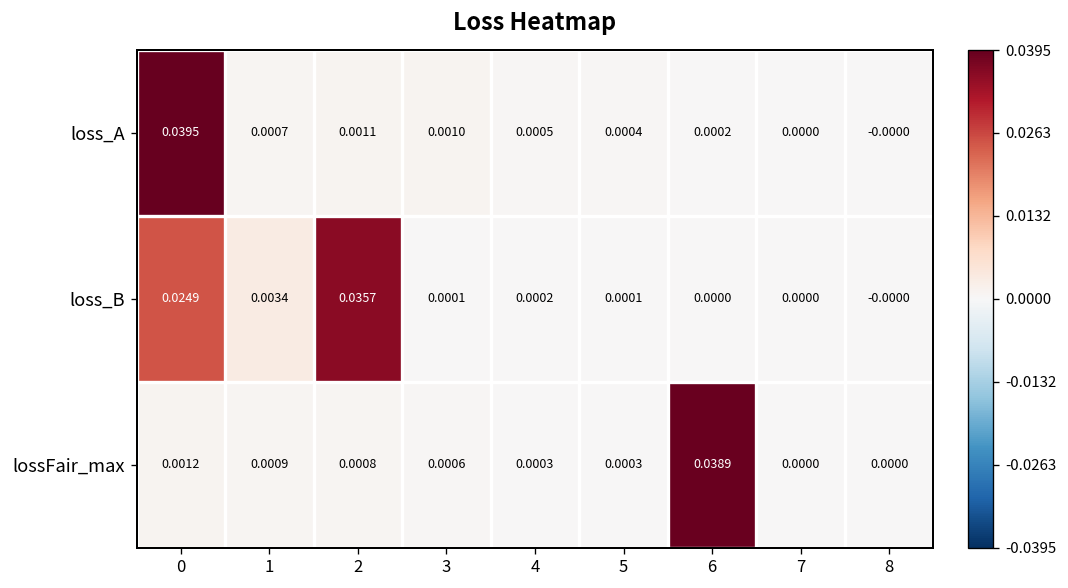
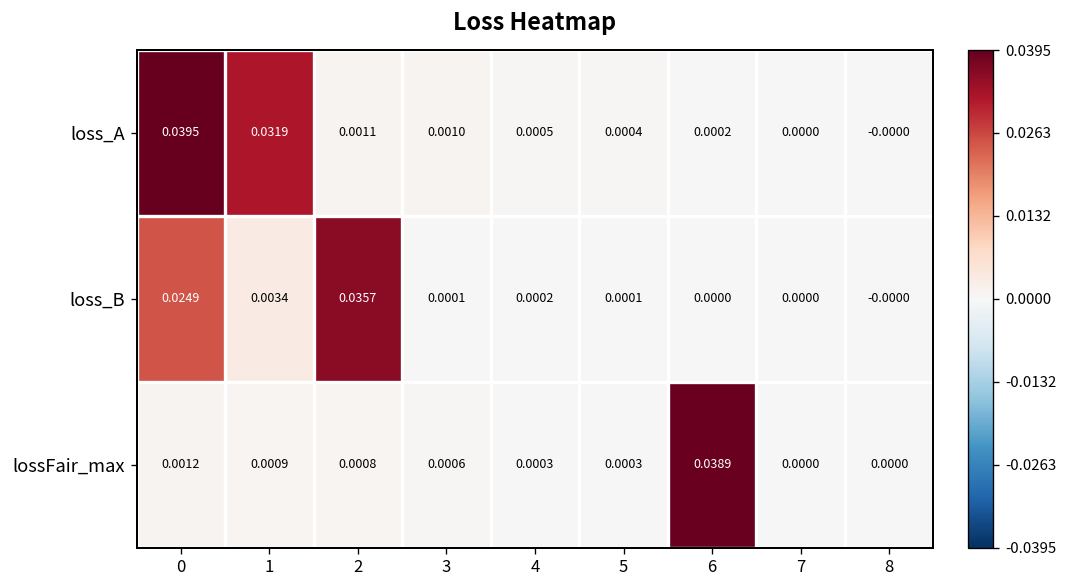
loss_A, 1: 0.0007 -> 0.0319
